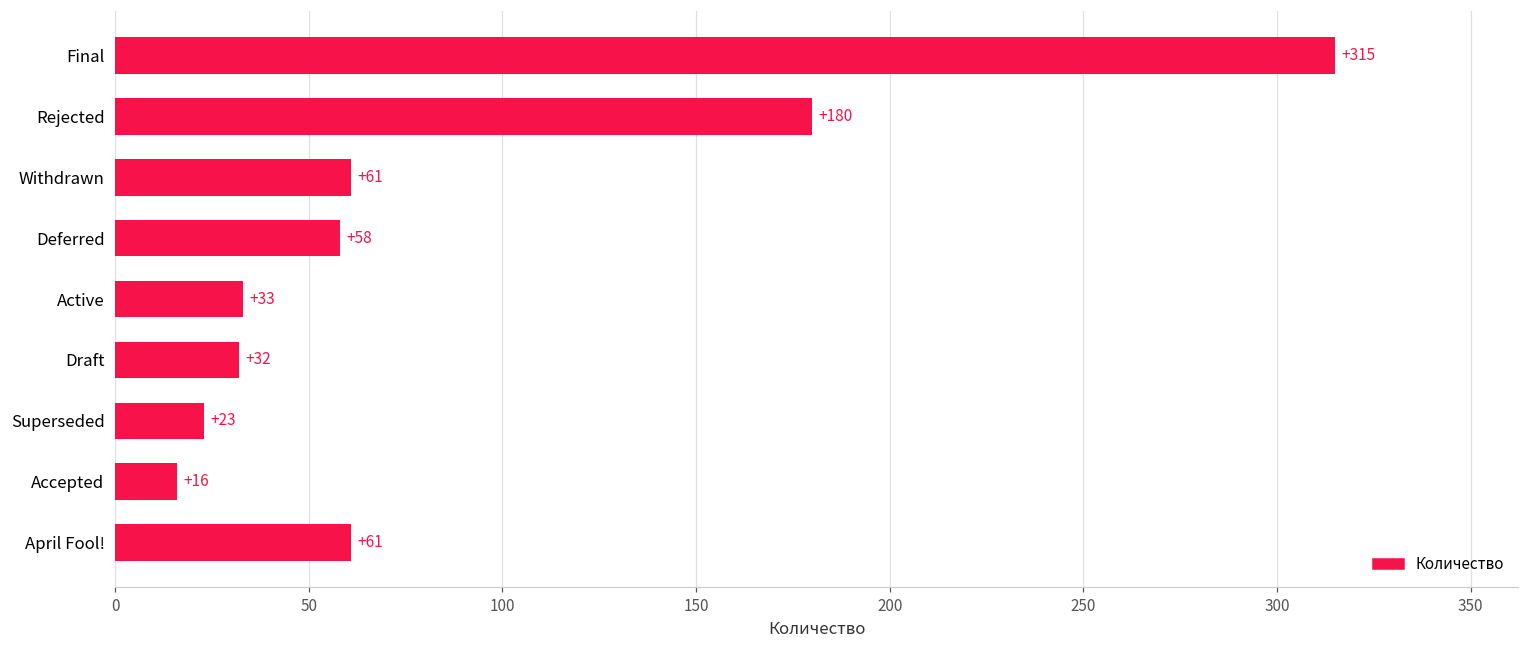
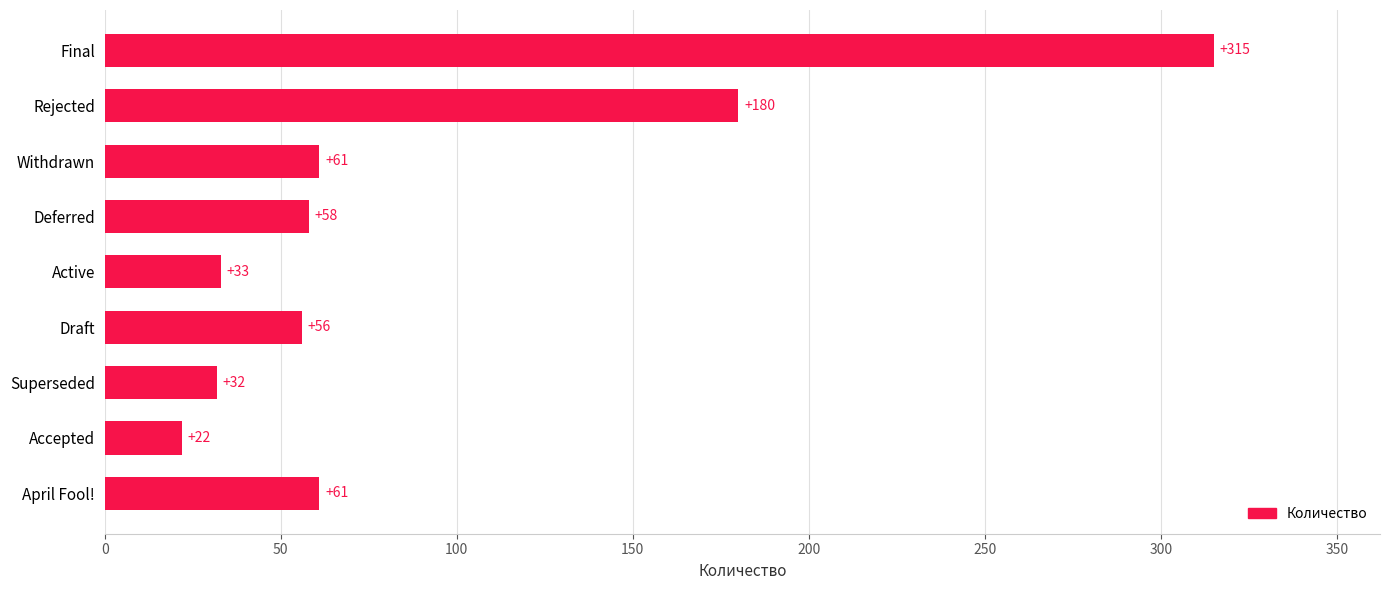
Draft: +32 -> +56
Superseded: +23 -> +32
Accepted: +16 -> +22
